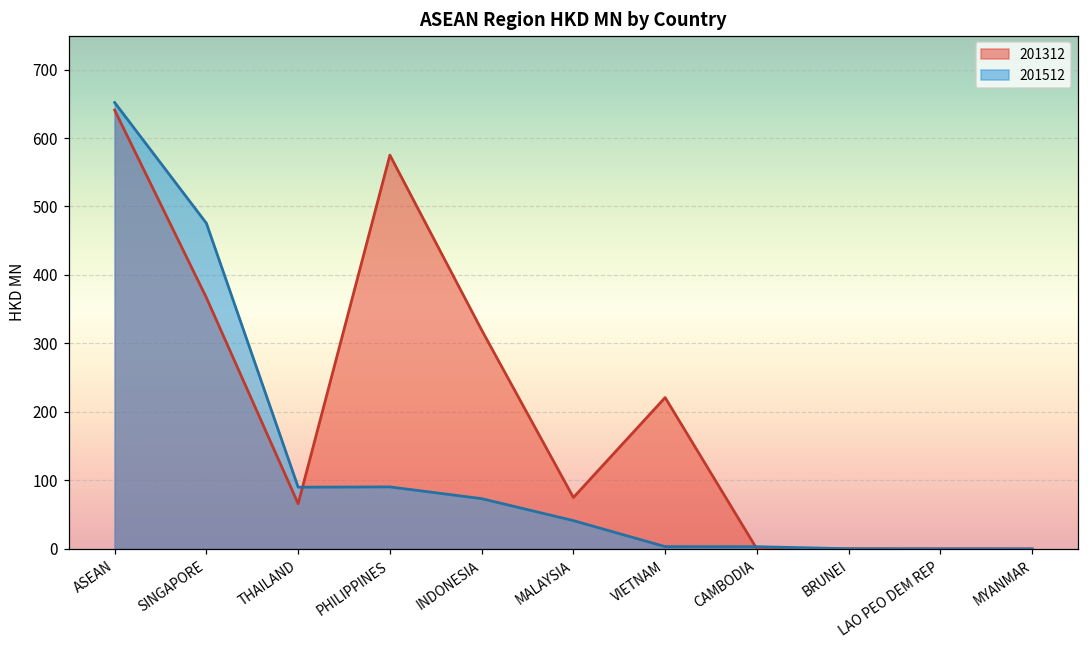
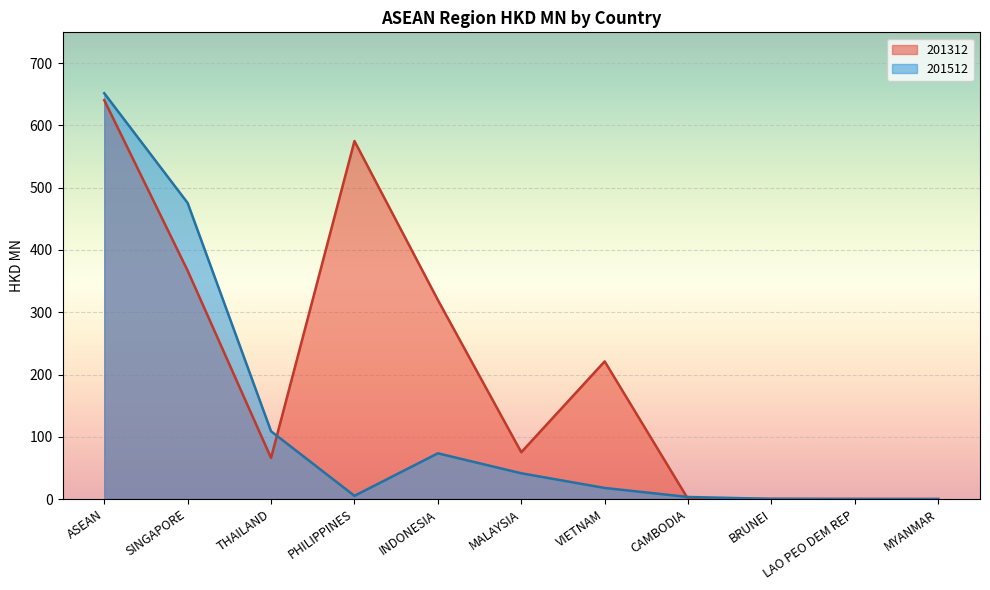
201512, THAILAND: 90 -> 110
201512, PHILIPPINES: 90 -> 10
201512, VIETNAM: 0 -> 20
